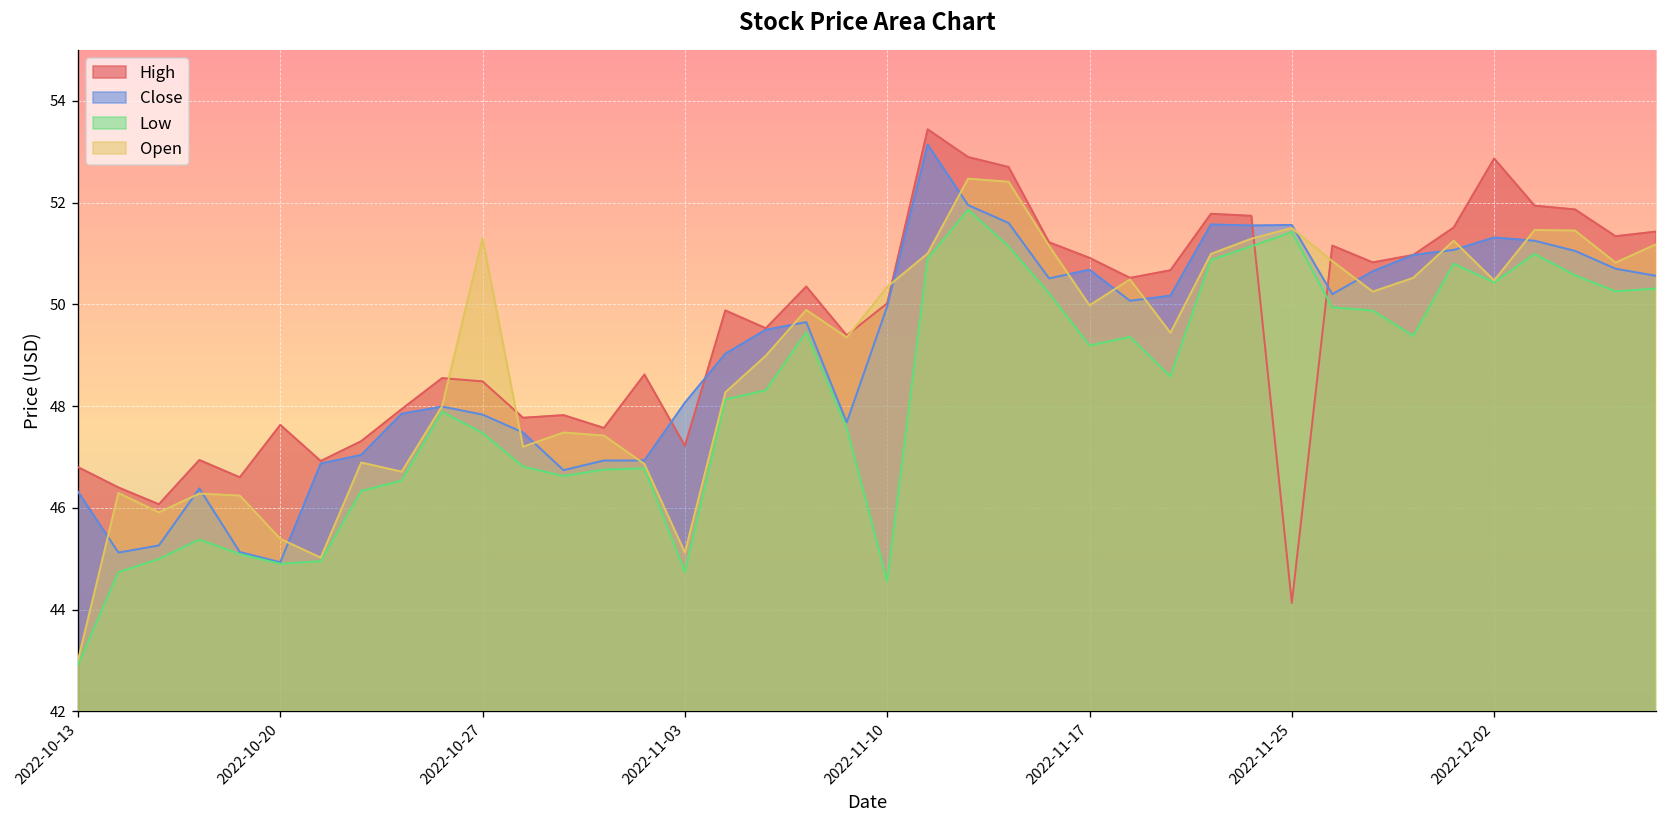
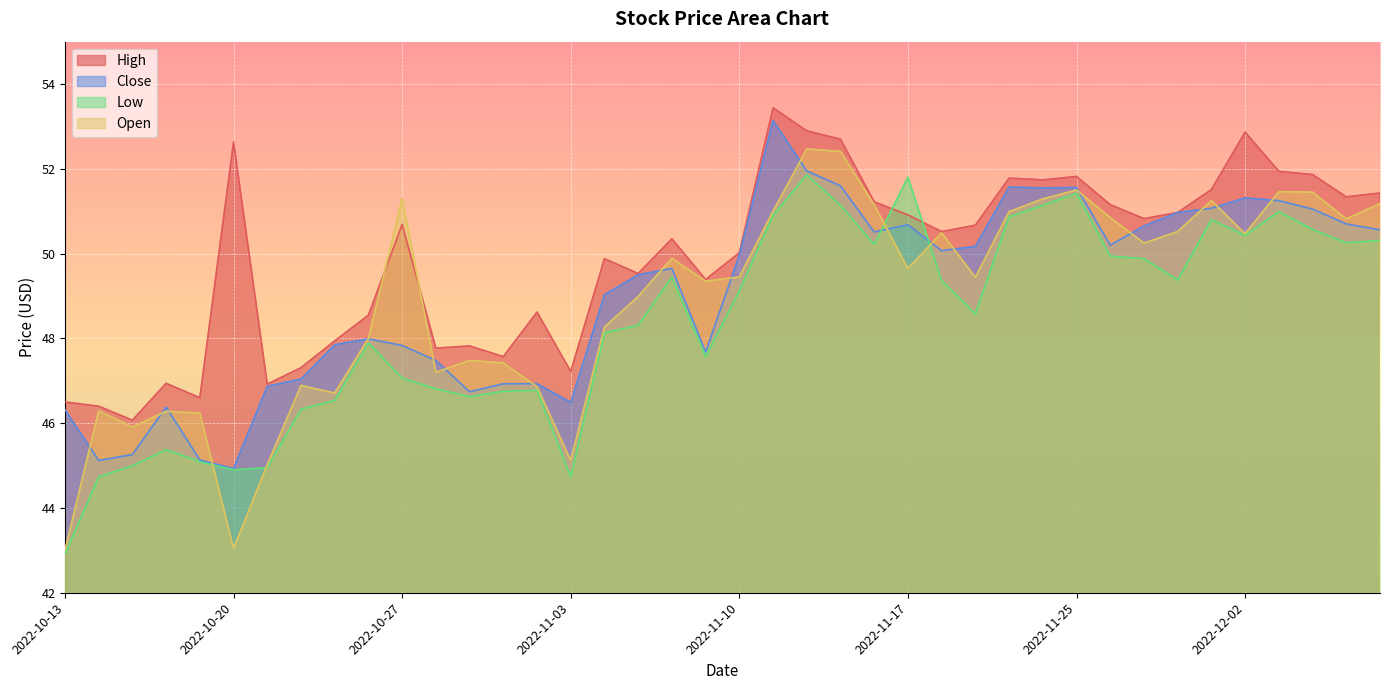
High, 2022-10-13: 46.8 -> 46.5
High, 2022-10-20: 47.6 -> 52.6
Open, 2022-10-20: 45.4 -> 43.0
High, 2022-10-27: 48.5 -> 50.7
Low, 2022-10-27: 47.5 -> 47.1
Close, 2022-11-03: 48.1 -> 46.5
Low, 2022-11-10: 44.6 -> 49.1
Open, 2022-11-10: 50.3 -> 49.5
Low, 2022-11-17: 49.2 -> 51.8
Open, 2022-11-17: 50.0 -> 49.7
High, 2022-11-25: 44.1 -> 51.8
